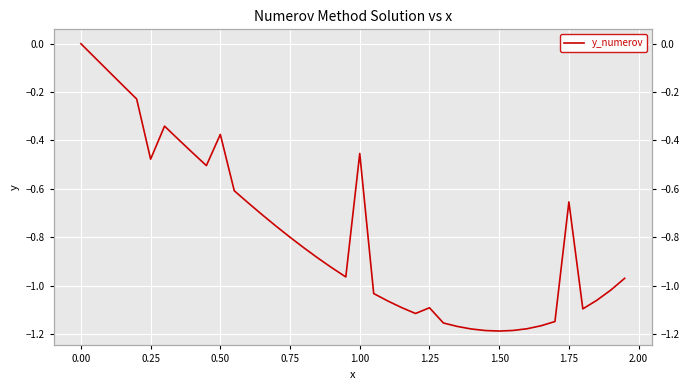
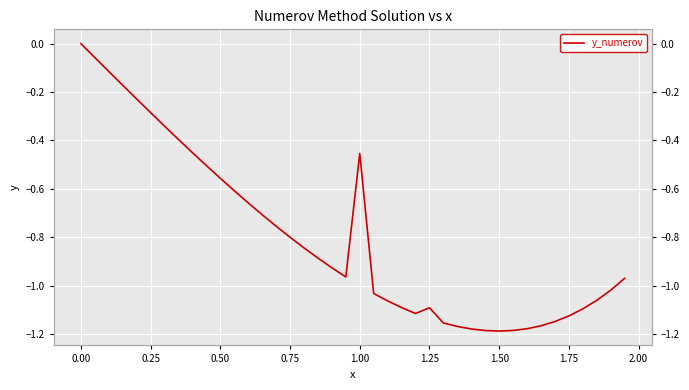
0.25: -0.48 -> -0.29
0.50: -0.38 -> -0.56
1.75: -0.65 -> -1.13
